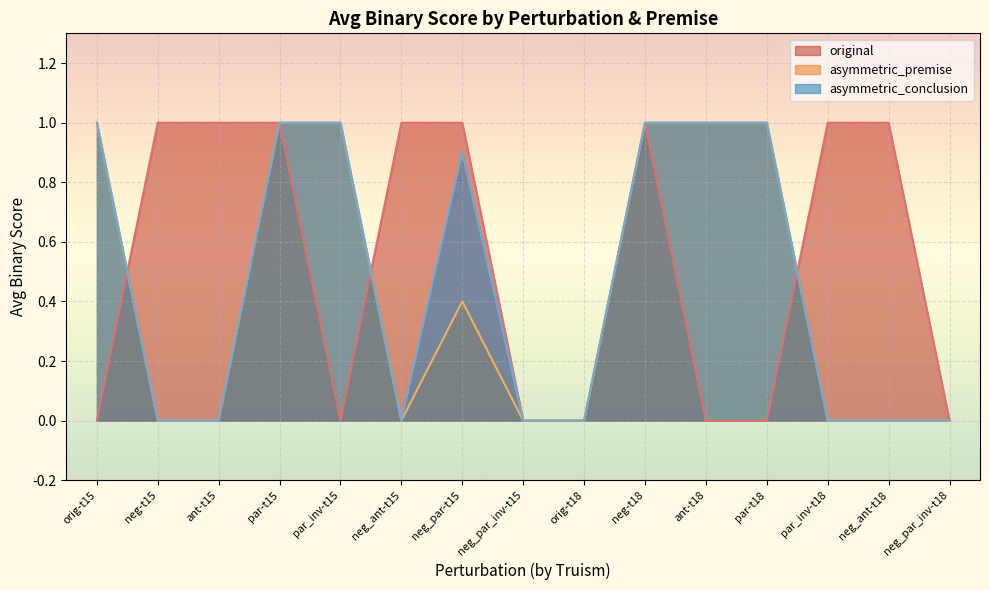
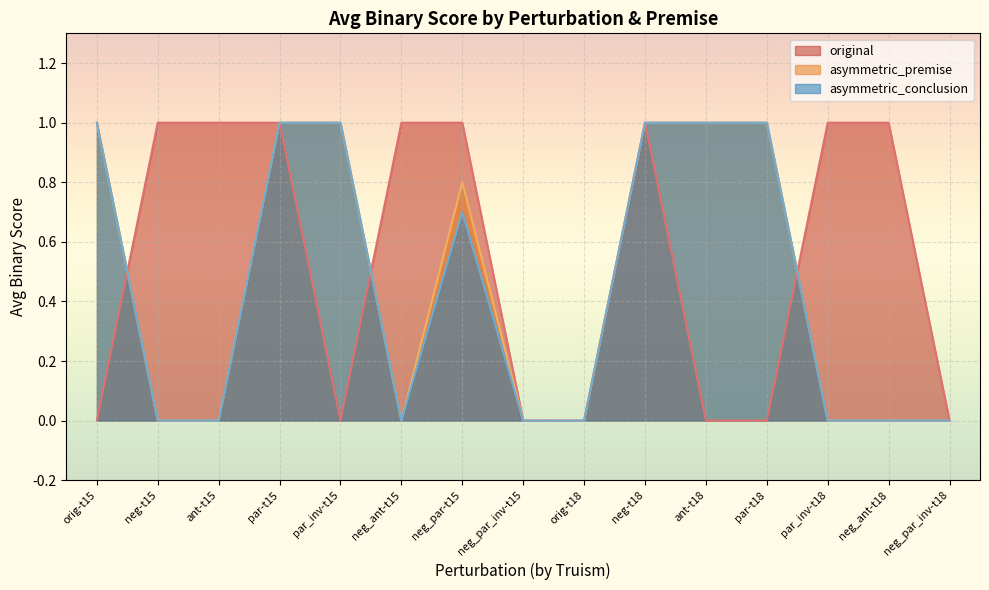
asymmetric_premise, neg_par-t15: 0.4 -> 0.8
asymmetric_conclusion, neg_par-t15: 0.9 -> 0.7
